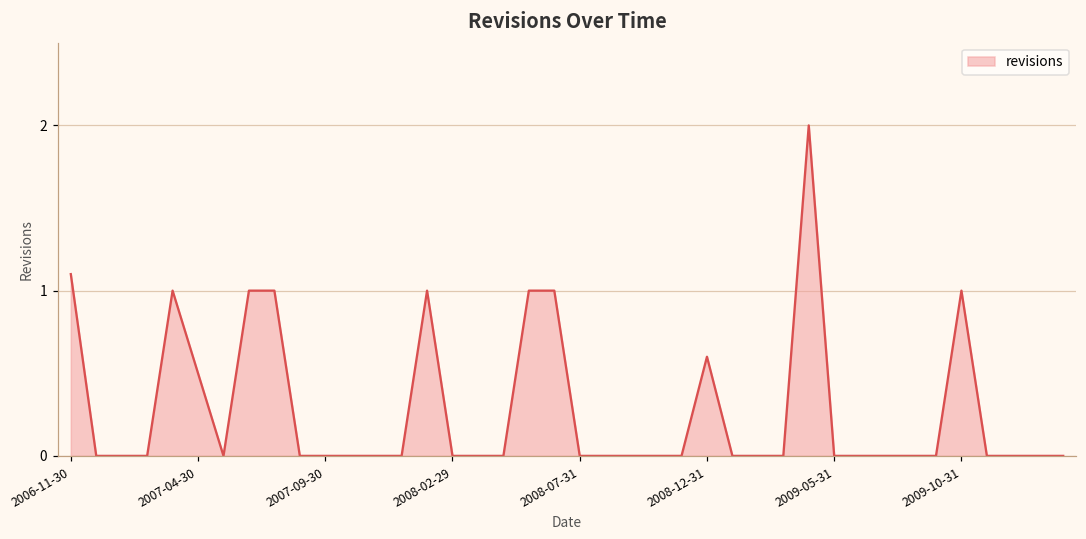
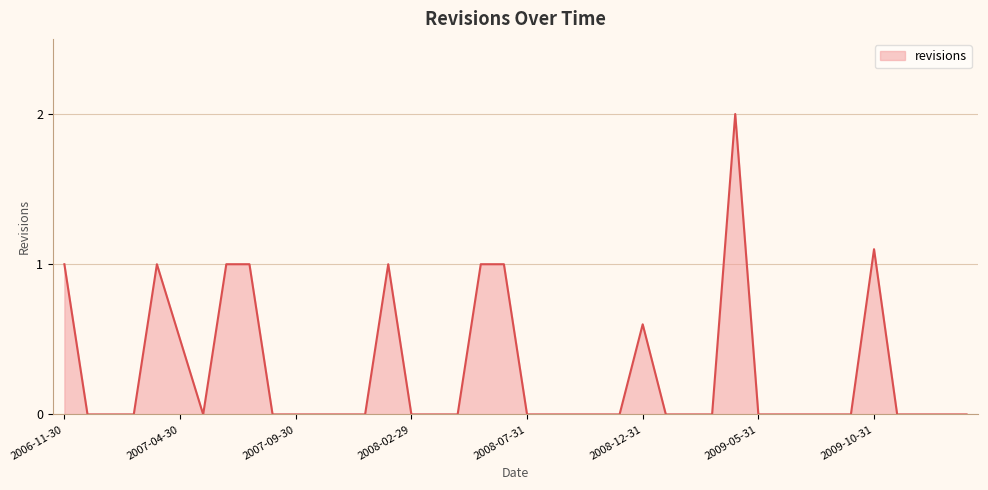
2006-11-30: 1.1 -> 1.0
2009-10-31: 1.0 -> 1.1
